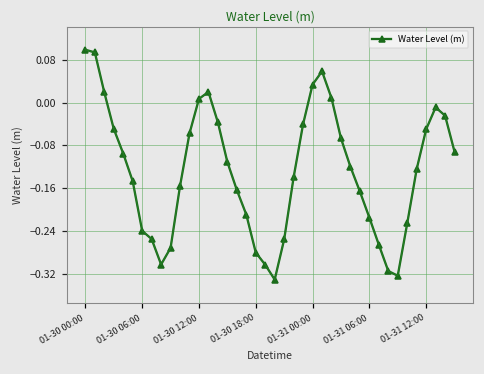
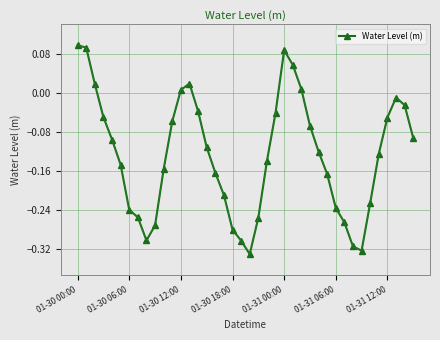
01-31 00:00: 0.03 -> 0.09
01-31 06:00: -0.21 -> -0.24
